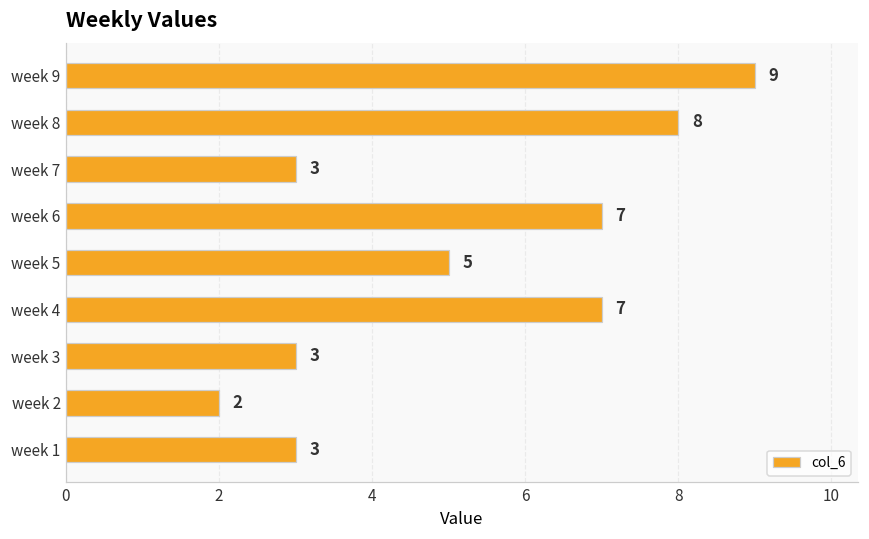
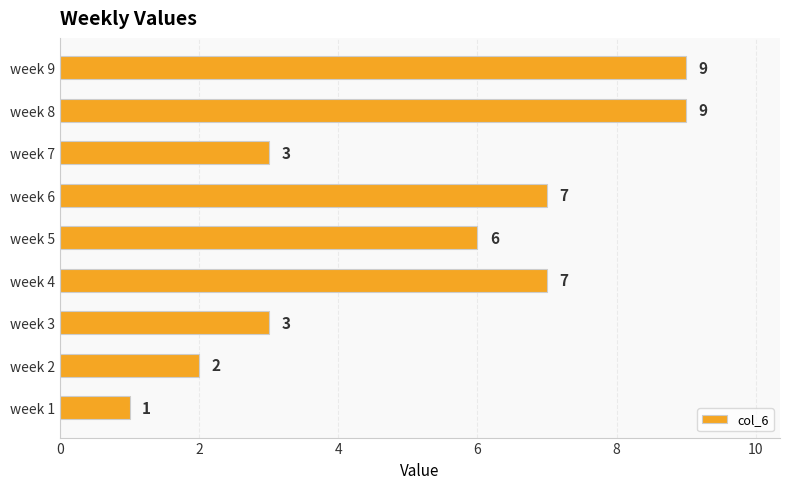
week 8: 8 -> 9
week 5: 5 -> 6
week 1: 3 -> 1
